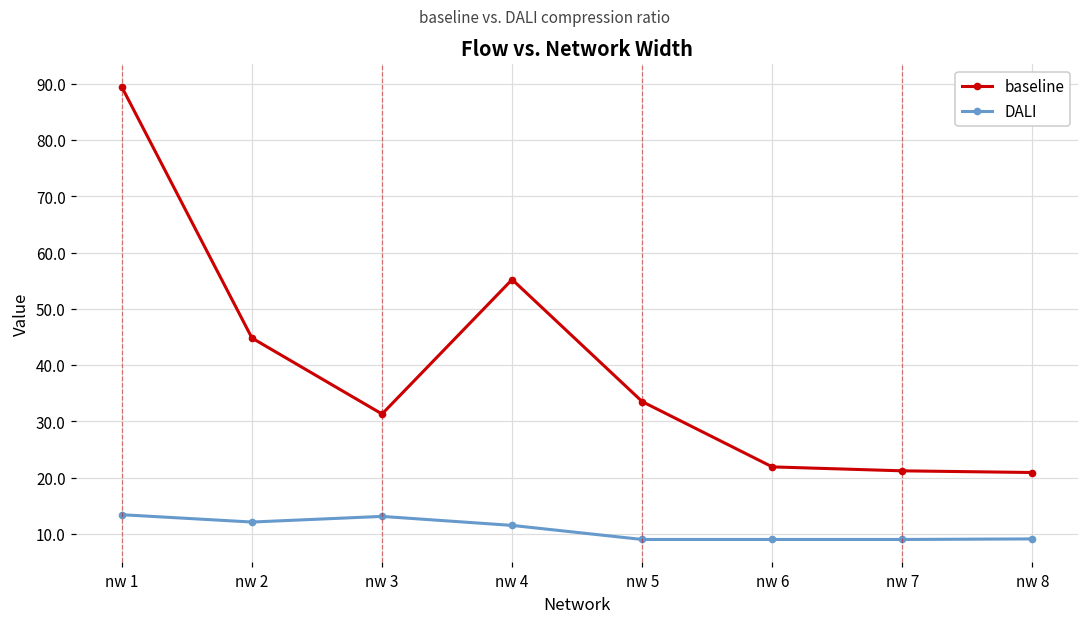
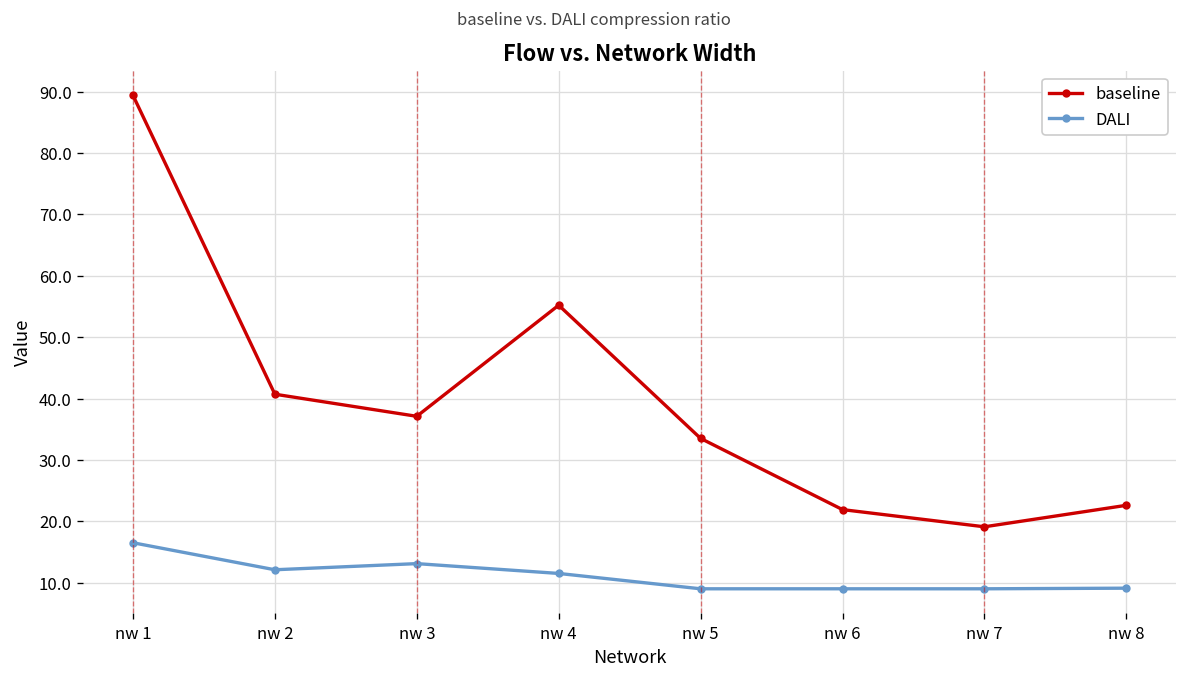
DALI, nw 1: 13 -> 17
baseline, nw 2: 45 -> 41
baseline, nw 3: 31 -> 37
baseline, nw 7: 21 -> 19
baseline, nw 8: 21 -> 23
